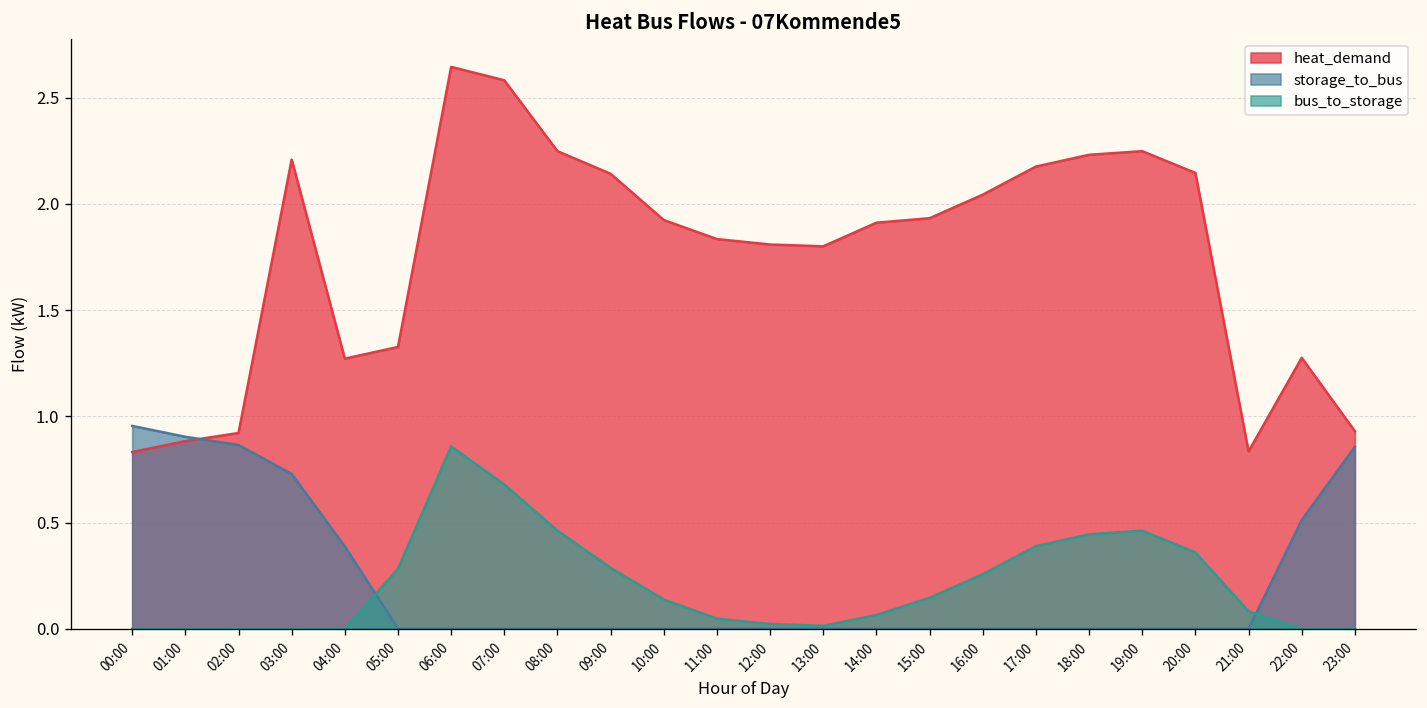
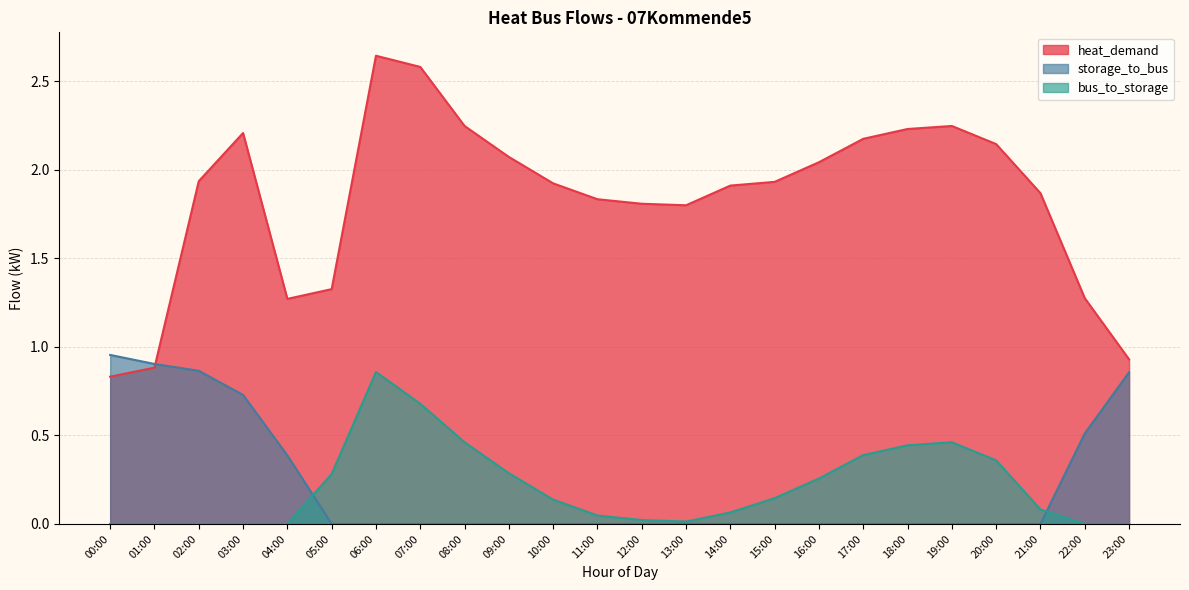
heat_demand, 02:00: 0.92 -> 1.94
heat_demand, 09:00: 2.14 -> 2.07
heat_demand, 21:00: 0.83 -> 1.87
